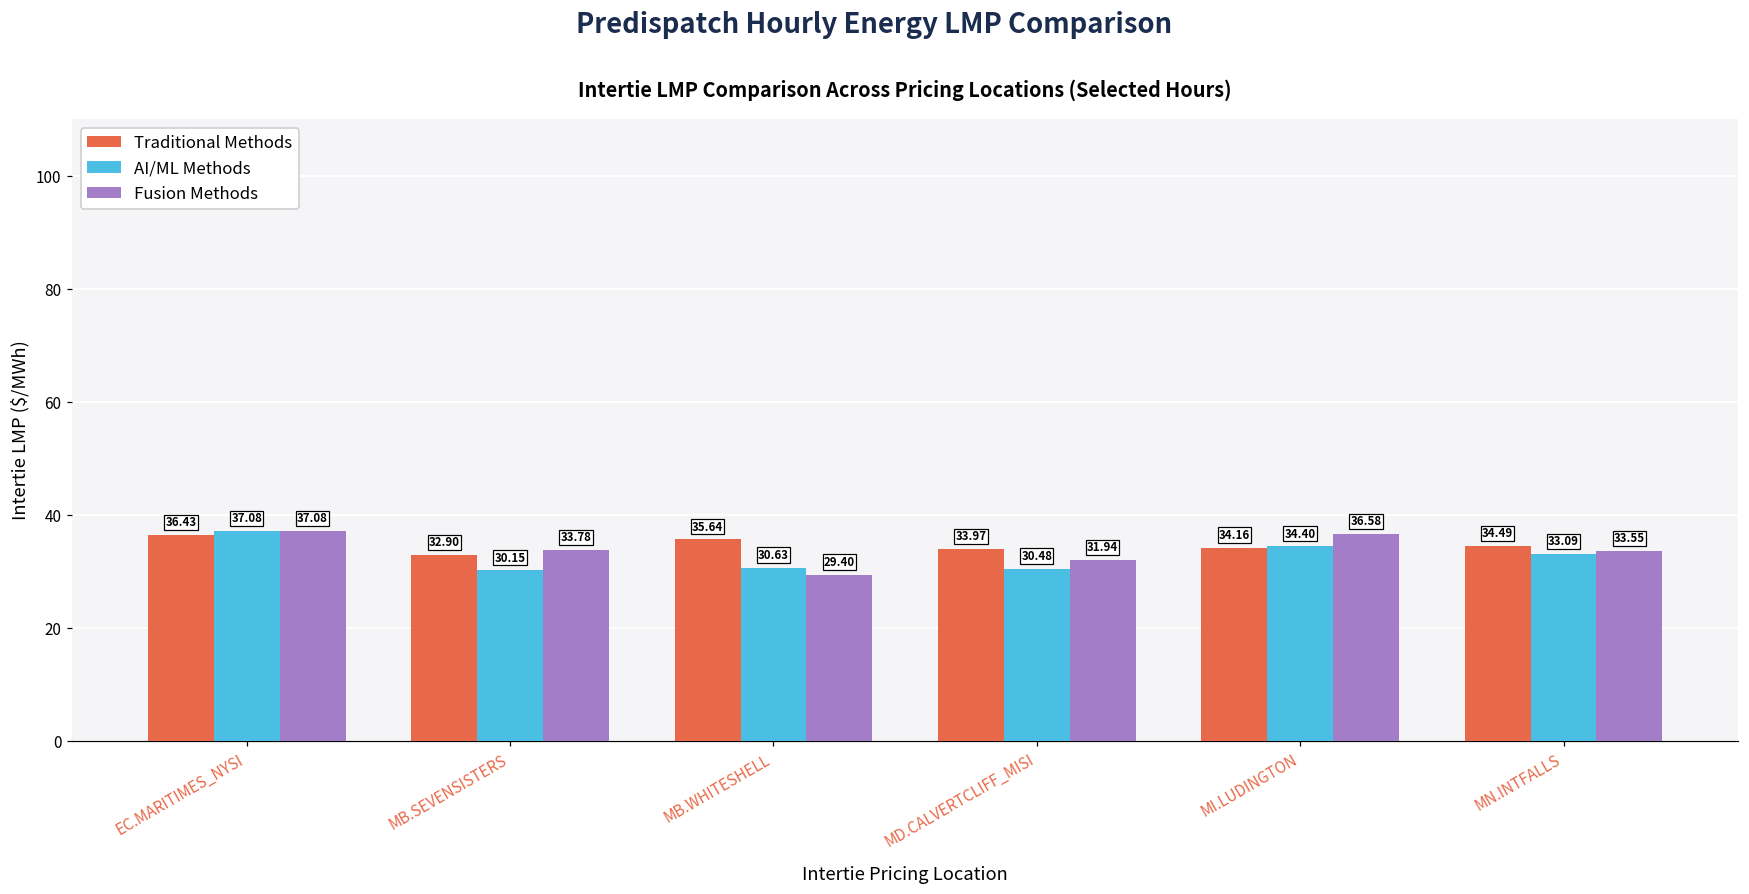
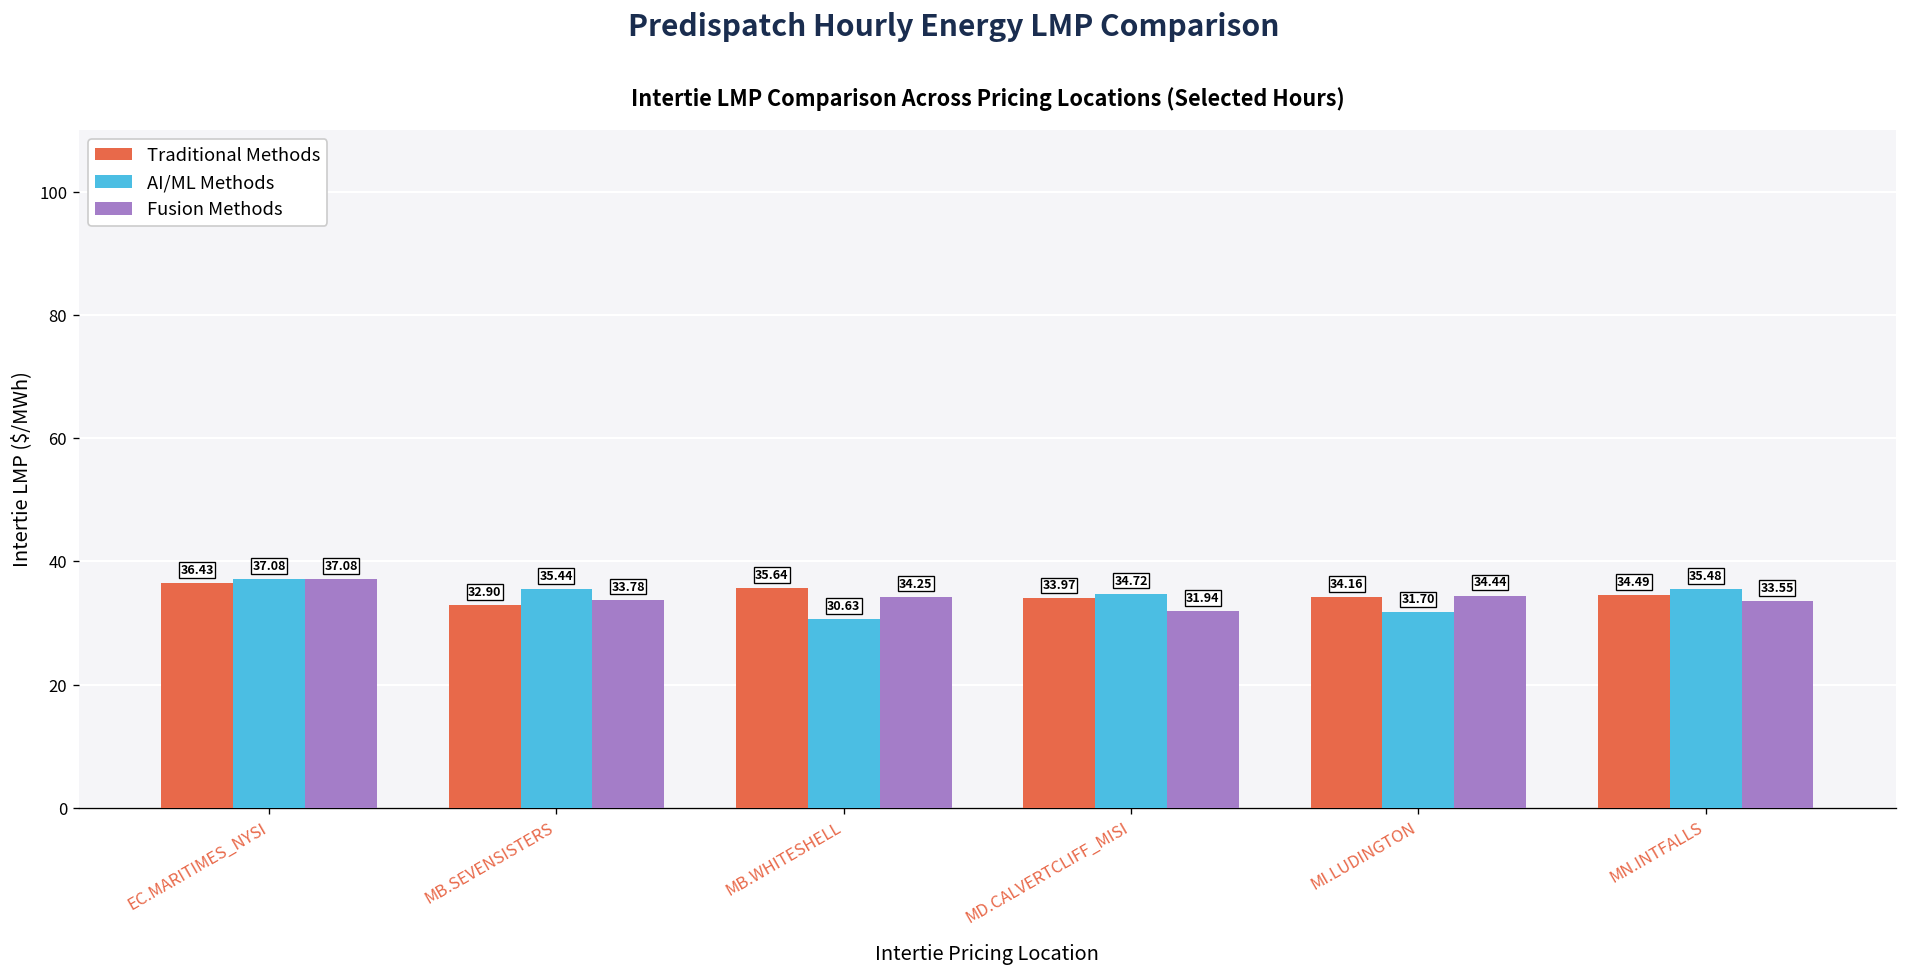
AI/ML Methods, MB.SEVENSISTERS: 30.15 -> 35.44
Fusion Methods, MB.WHITESHELL: 29.40 -> 34.25
AI/ML Methods, MD.CALVERTCLIFF_MISI: 30.48 -> 34.72
AI/ML Methods, MI.LUDINGTON: 34.40 -> 31.70
Fusion Methods, MI.LUDINGTON: 36.58 -> 34.44
AI/ML Methods, MN.INTFALLS: 33.09 -> 35.48
